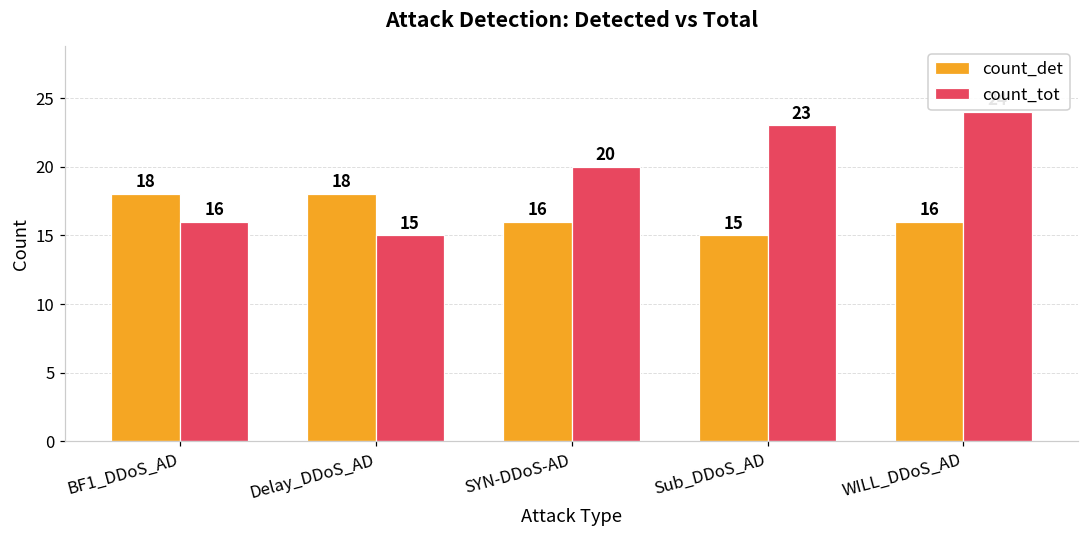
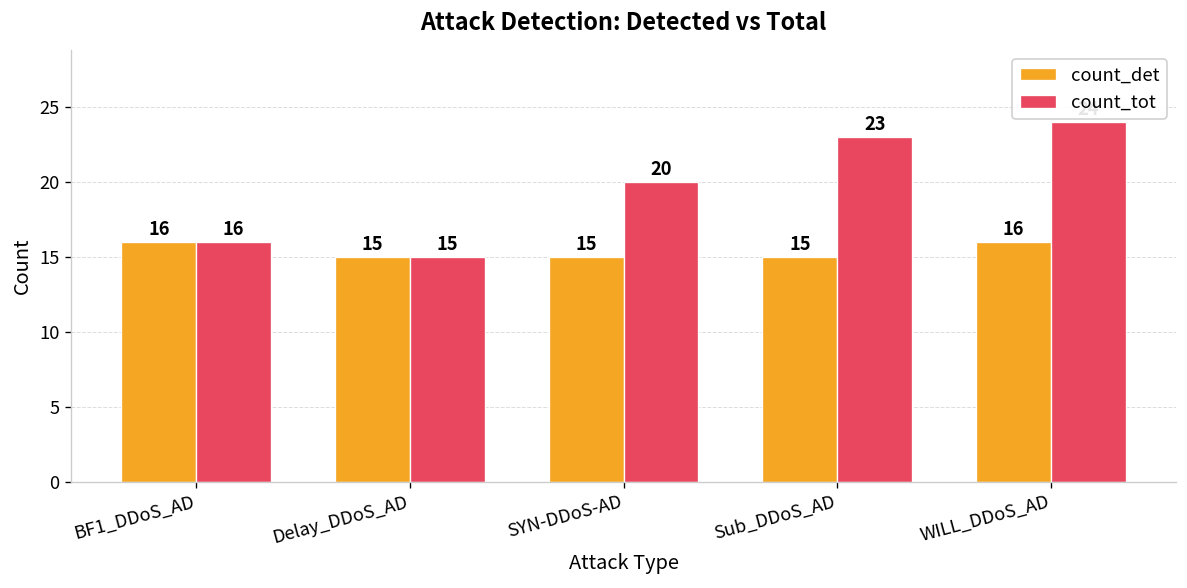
count_det, BF1_DDoS_AD: 18 -> 16
count_det, Delay_DDoS_AD: 18 -> 15
count_det, SYN-DDoS-AD: 16 -> 15
